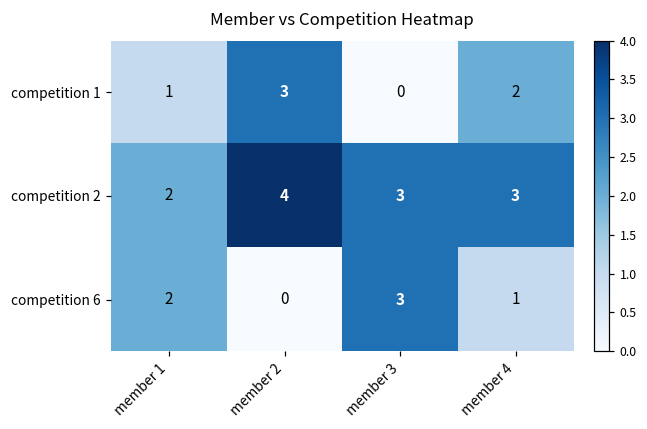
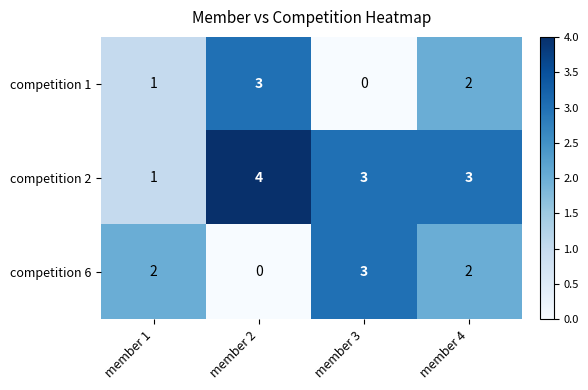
competition 2, member 1: 2 -> 1
competition 6, member 4: 1 -> 2
